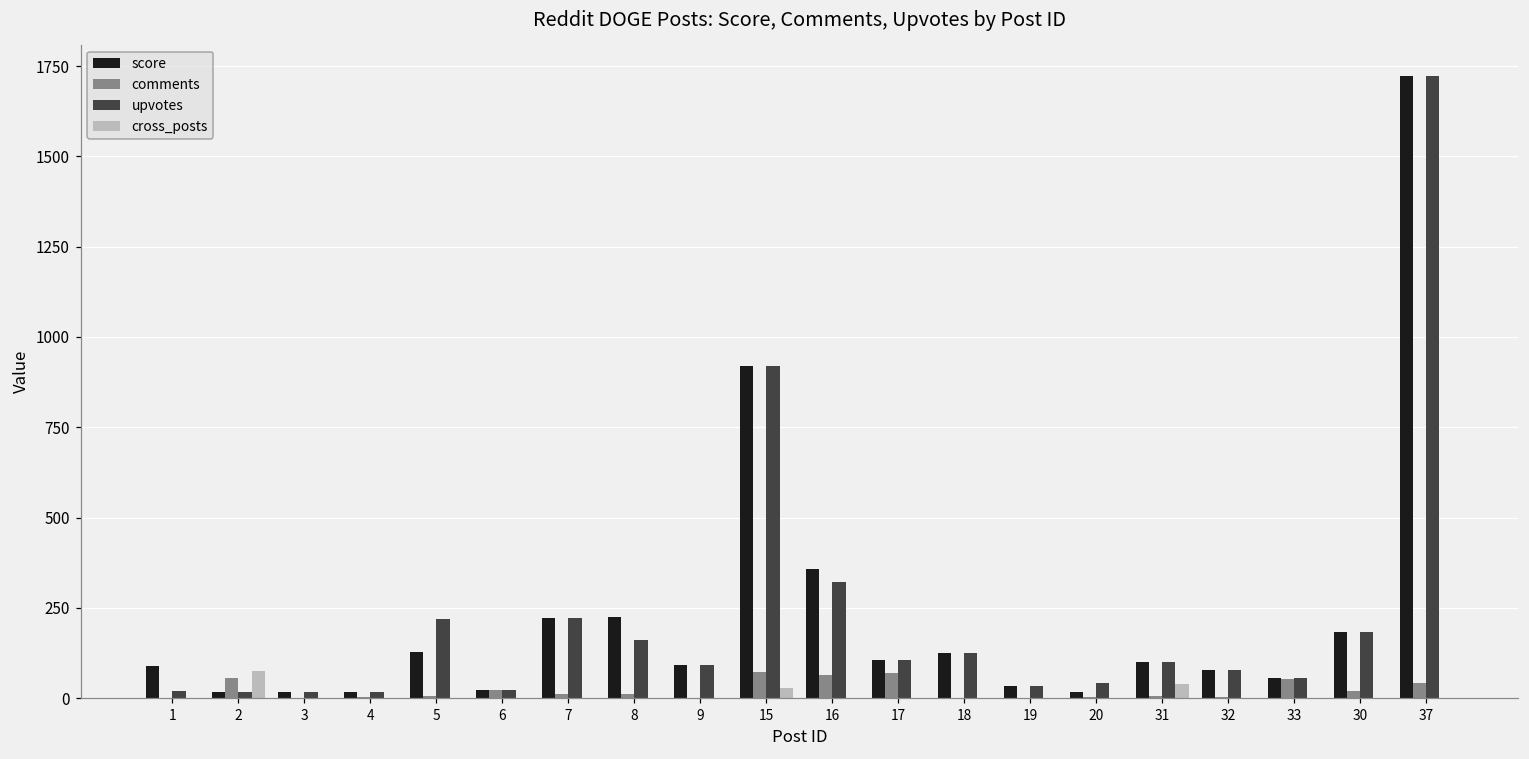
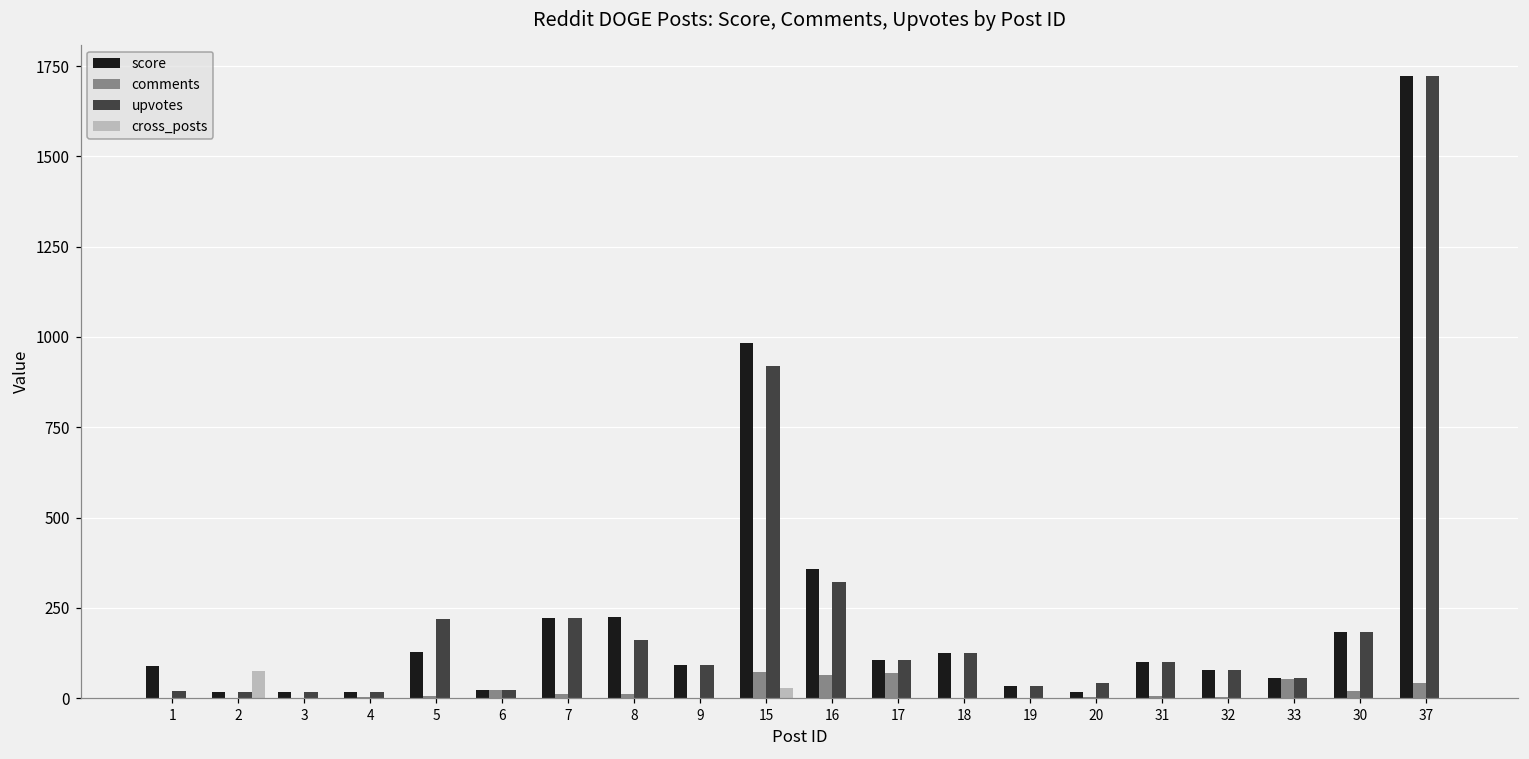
comments, 2: 60 -> 0
score, 15: 920 -> 980
cross_posts, 31: 40 -> 0
